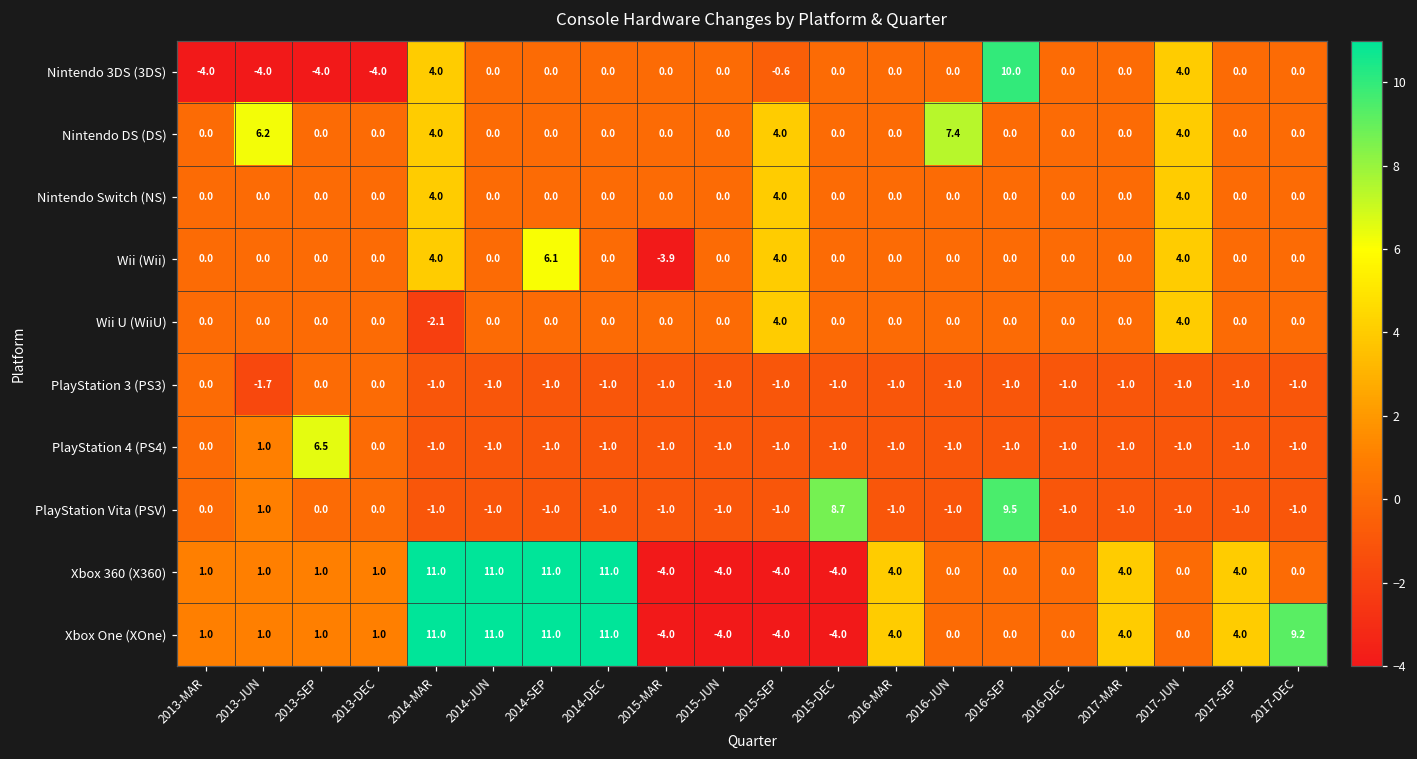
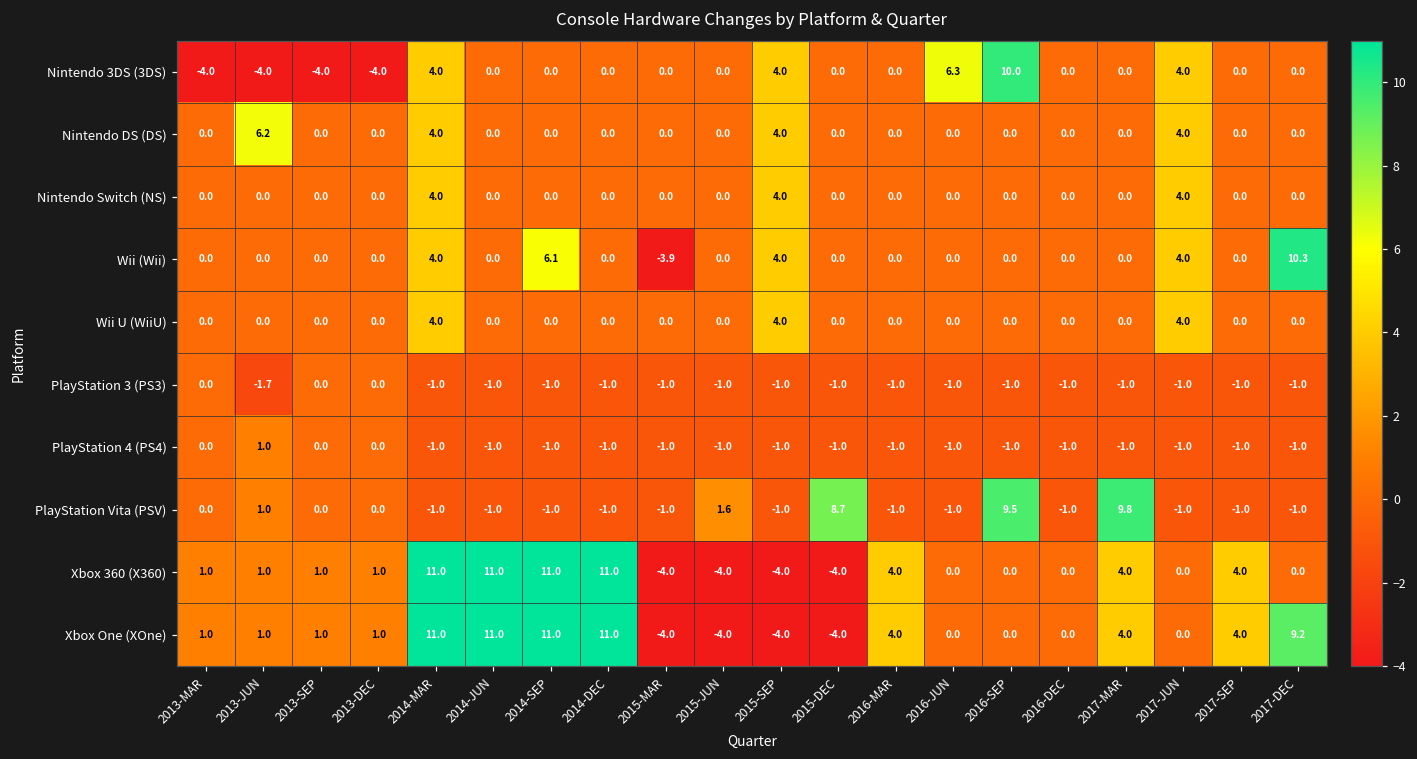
Nintendo 3DS (3DS), 2015-SEP: -0.6 -> 4.0
Nintendo 3DS (3DS), 2016-JUN: 0.0 -> 6.3
Nintendo DS (DS), 2016-JUN: 7.4 -> 0.0
Wii (Wii), 2017-DEC: 0.0 -> 10.3
Wii U (WiiU), 2014-MAR: -2.1 -> 4.0
PlayStation 4 (PS4), 2013-SEP: 6.5 -> 0.0
PlayStation Vita (PSV), 2015-JUN: -1.0 -> 1.6
PlayStation Vita (PSV), 2017-MAR: -1.0 -> 9.8
